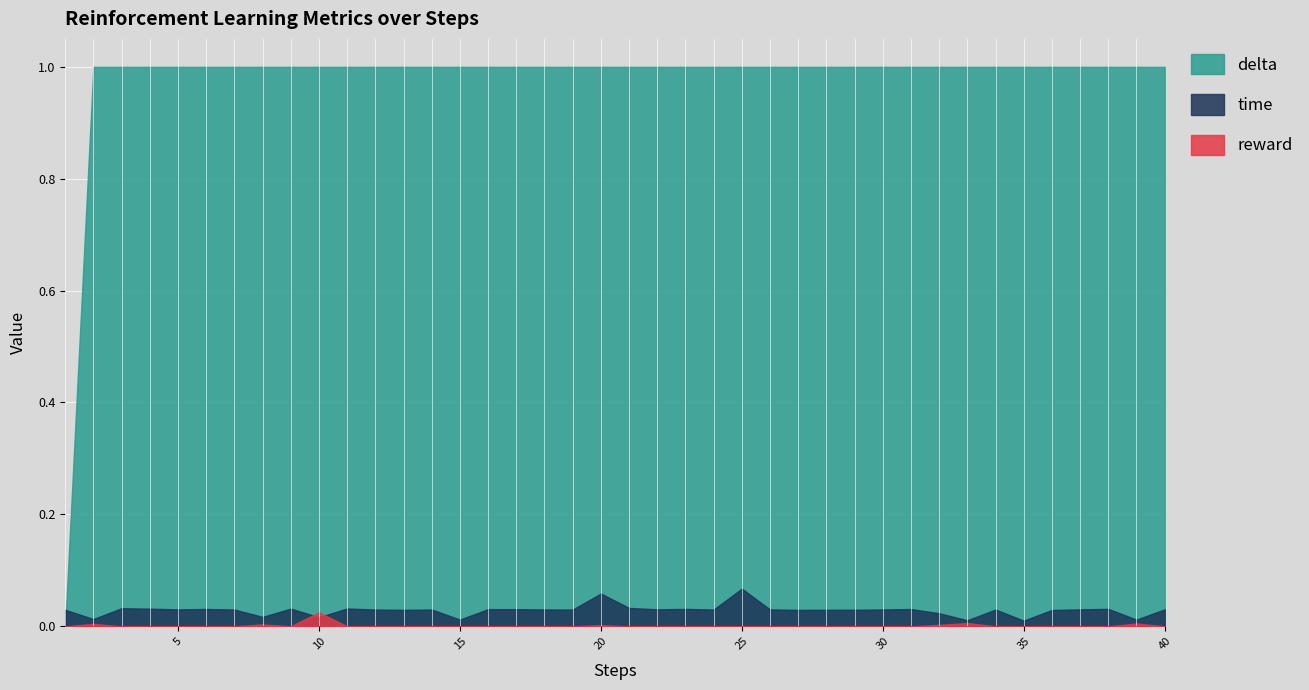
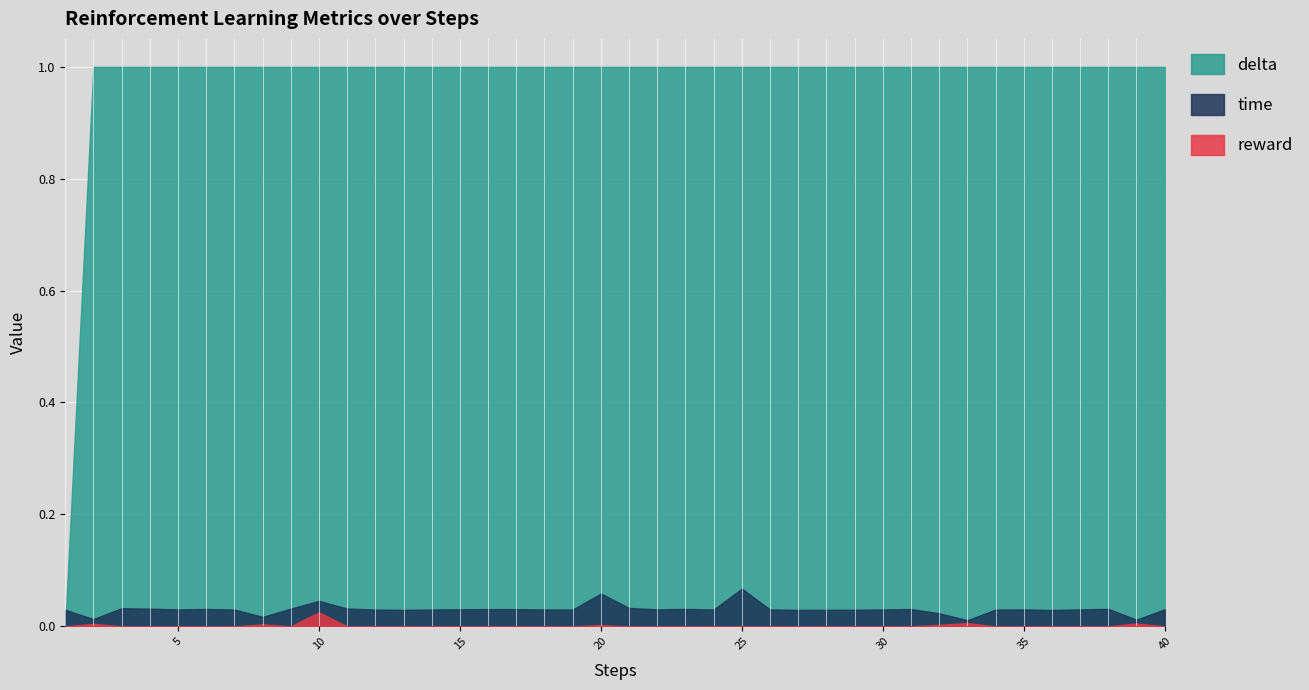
time, 10: 0.02 -> 0.05
time, 15: 0.01 -> 0.03
time, 35: 0.01 -> 0.03
